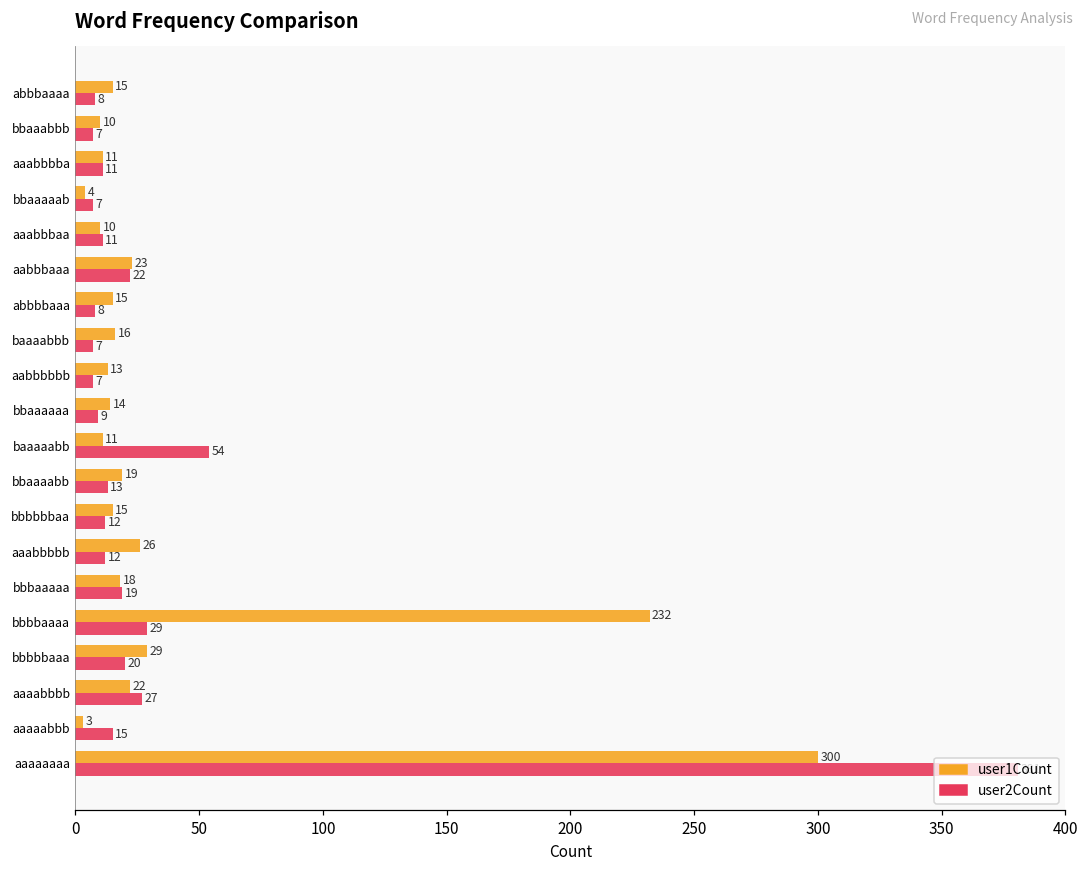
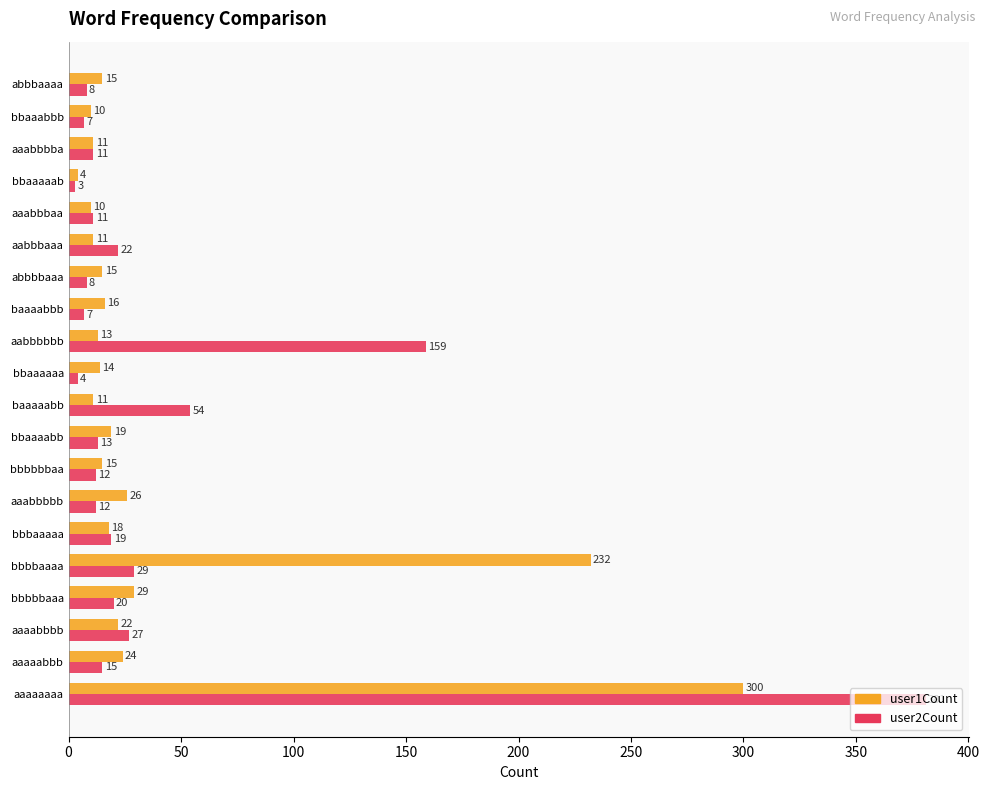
user2Count, bbaaaaab: 7 -> 3
user1Count, aabbbaaa: 23 -> 11
user2Count, aabbbbbb: 7 -> 159
user2Count, bbaaaaaa: 9 -> 4
user1Count, aaaaabbb: 3 -> 24
